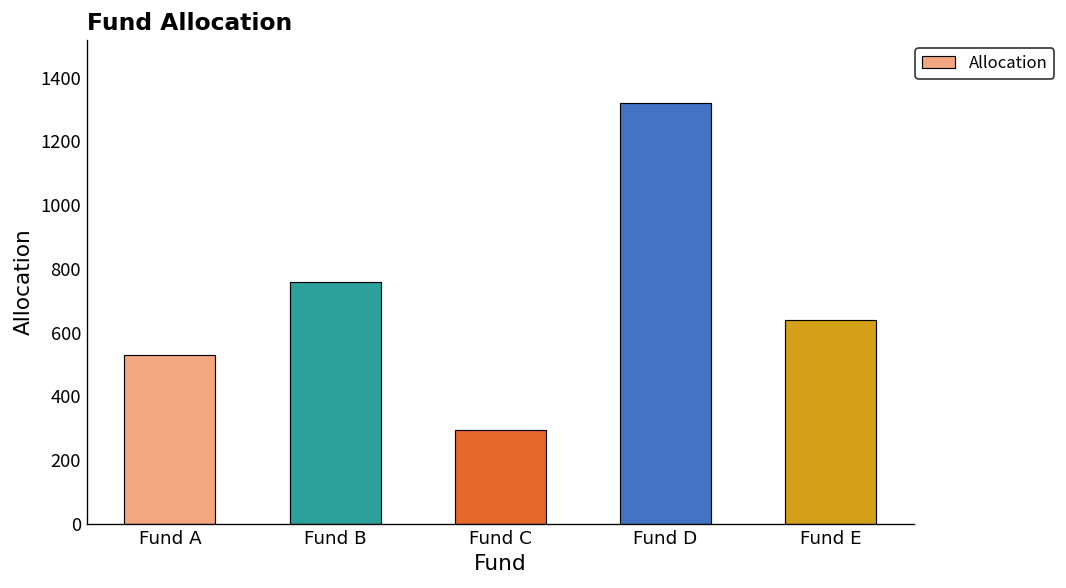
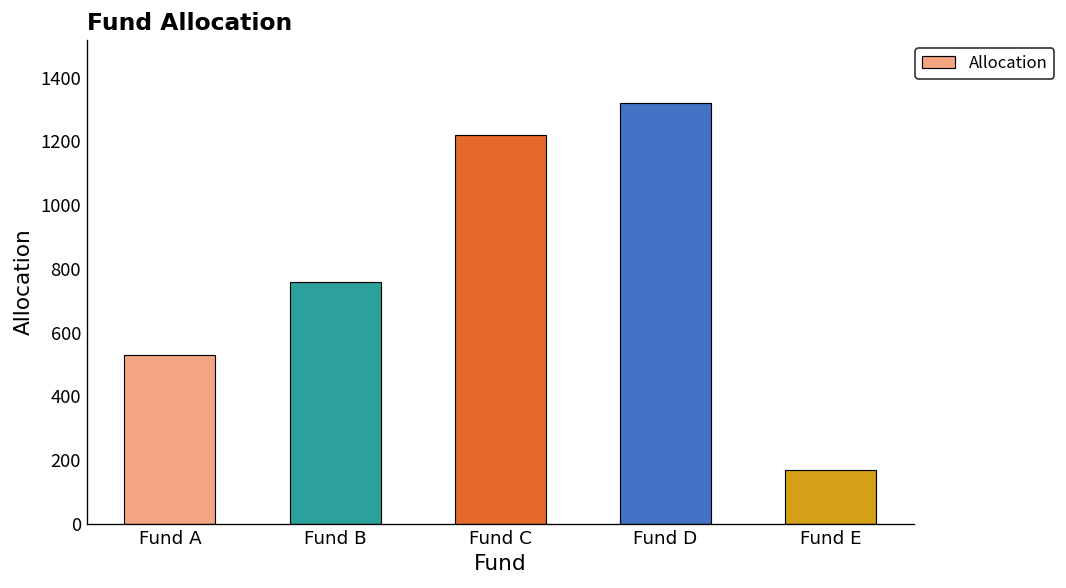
Fund C: 290 -> 1220
Fund E: 640 -> 170
